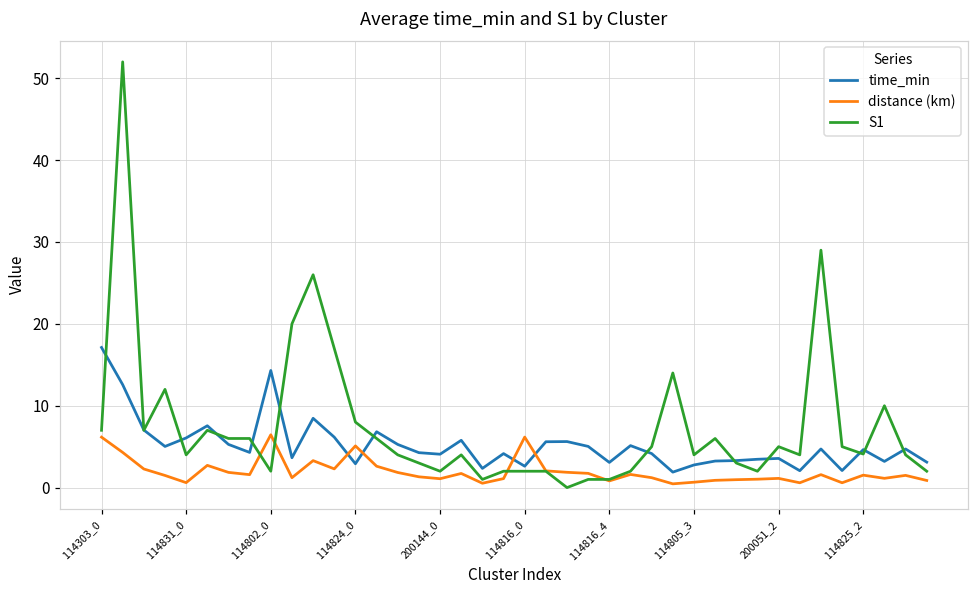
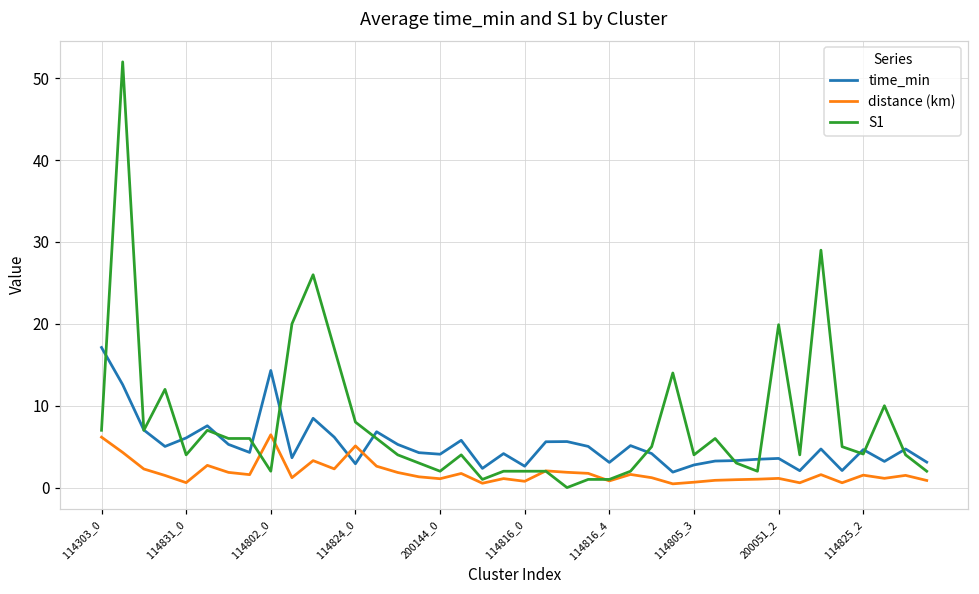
distance (km), 114816_0: 6 -> 1
S1, 200051_2: 5 -> 20
